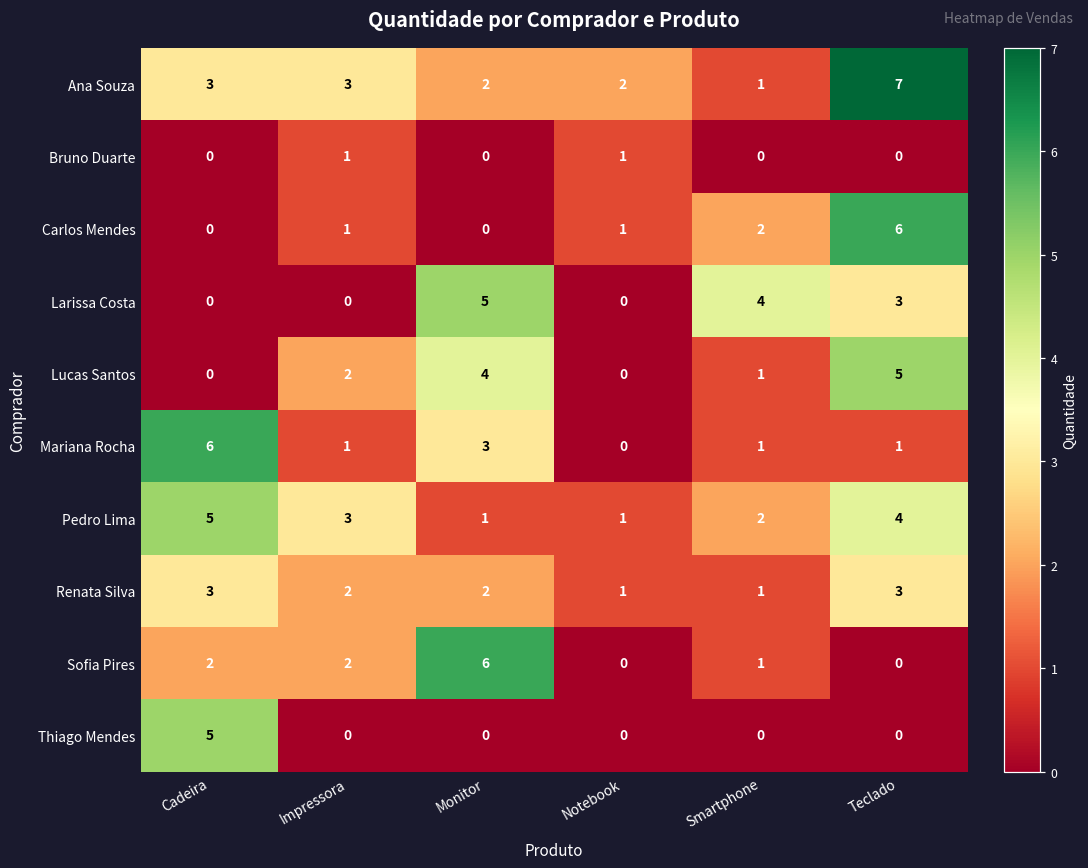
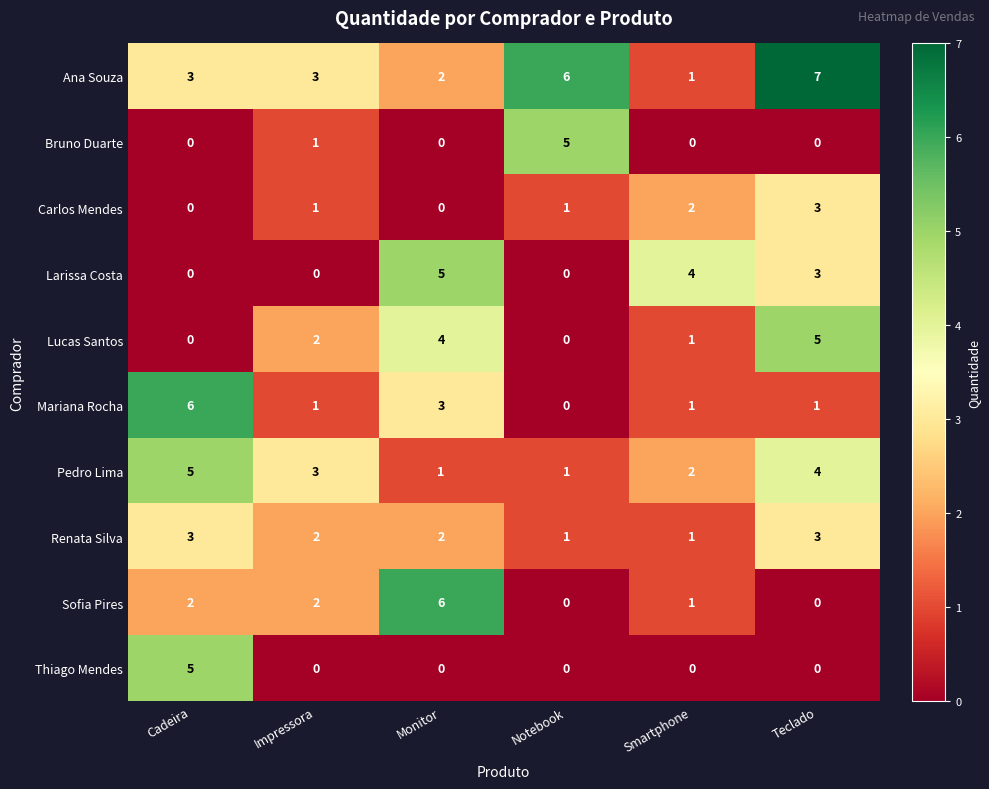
Ana Souza, Notebook: 2 -> 6
Bruno Duarte, Notebook: 1 -> 5
Carlos Mendes, Teclado: 6 -> 3
